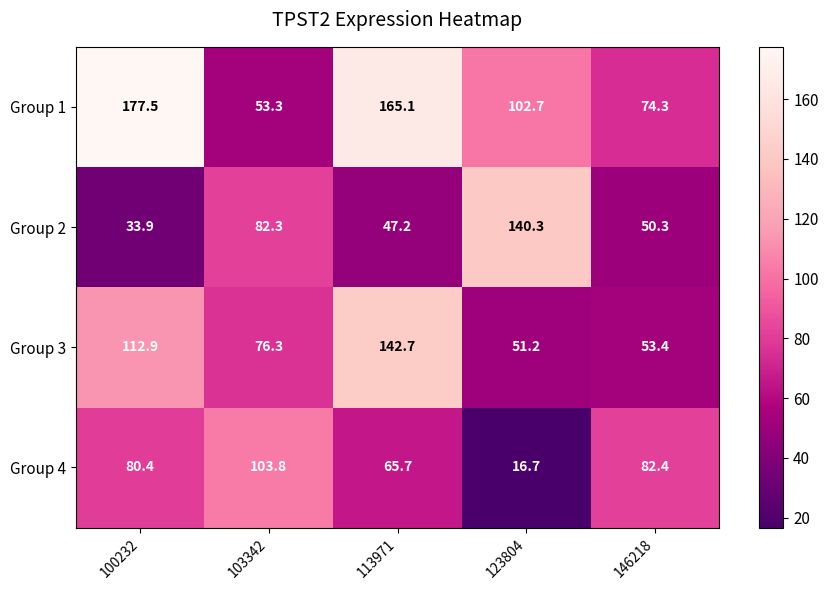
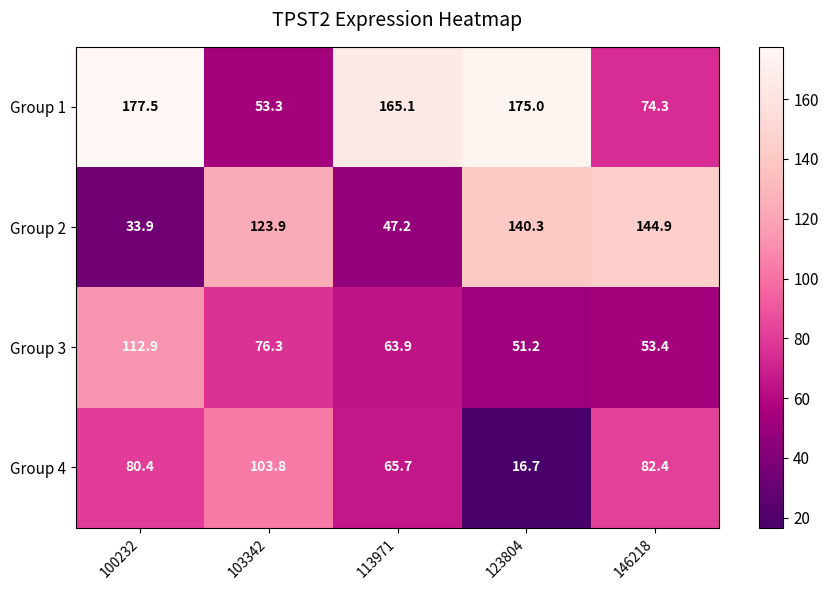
Group 1, 123804: 102.7 -> 175.0
Group 2, 103342: 82.3 -> 123.9
Group 2, 146218: 50.3 -> 144.9
Group 3, 113971: 142.7 -> 63.9
